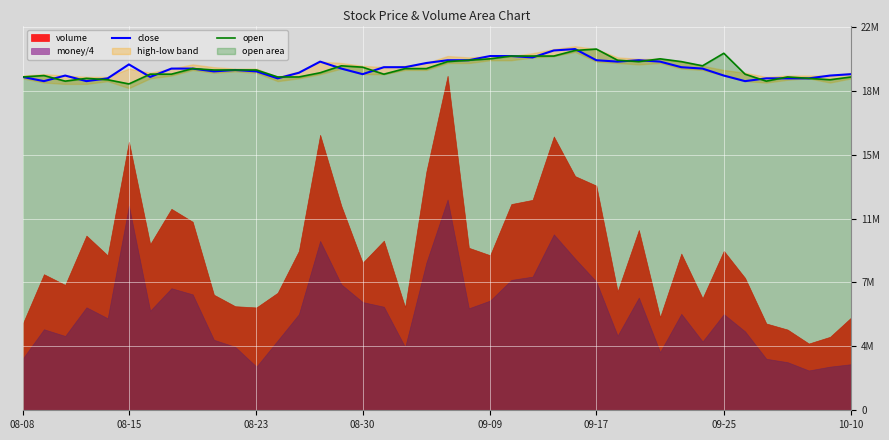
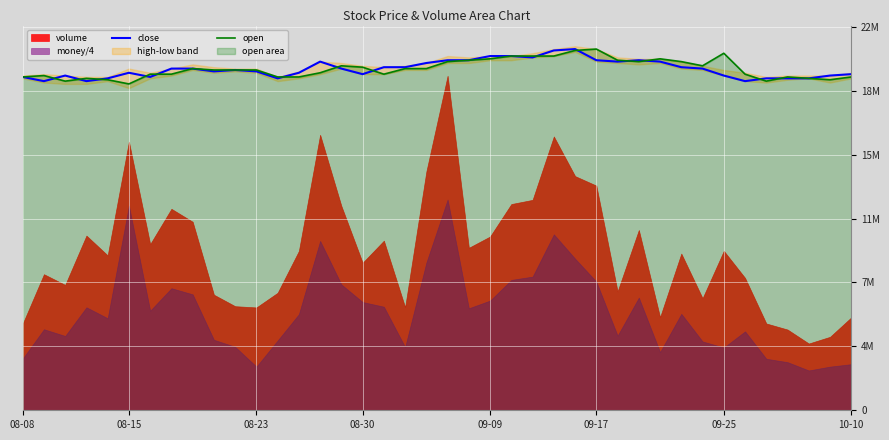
close, 08-15: 19800000 -> 19400000
volume, 09-09: 8900000 -> 10000000
money/4, 09-25: 5500000 -> 3600000
